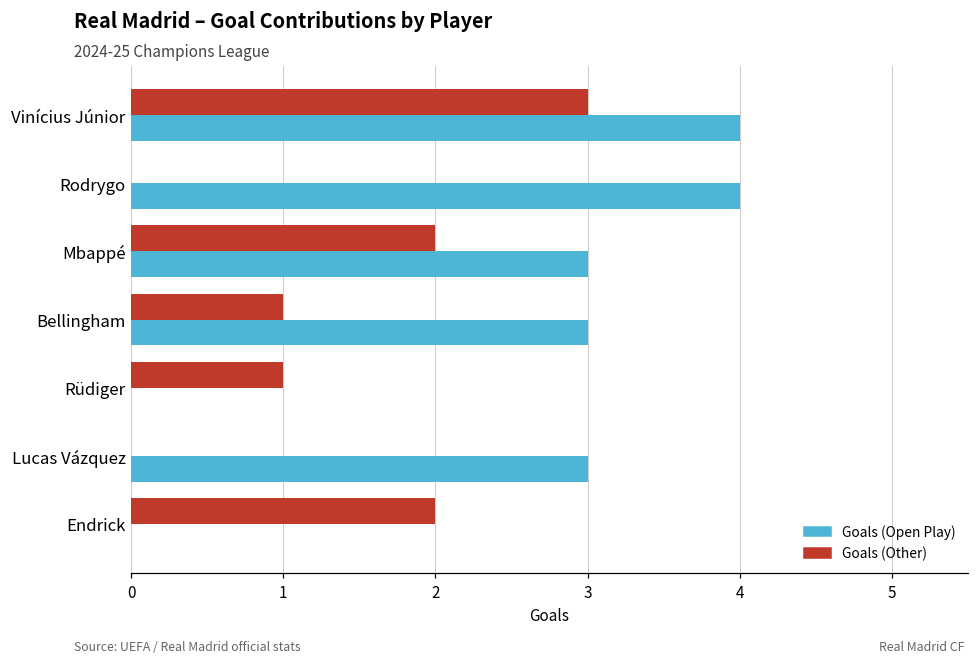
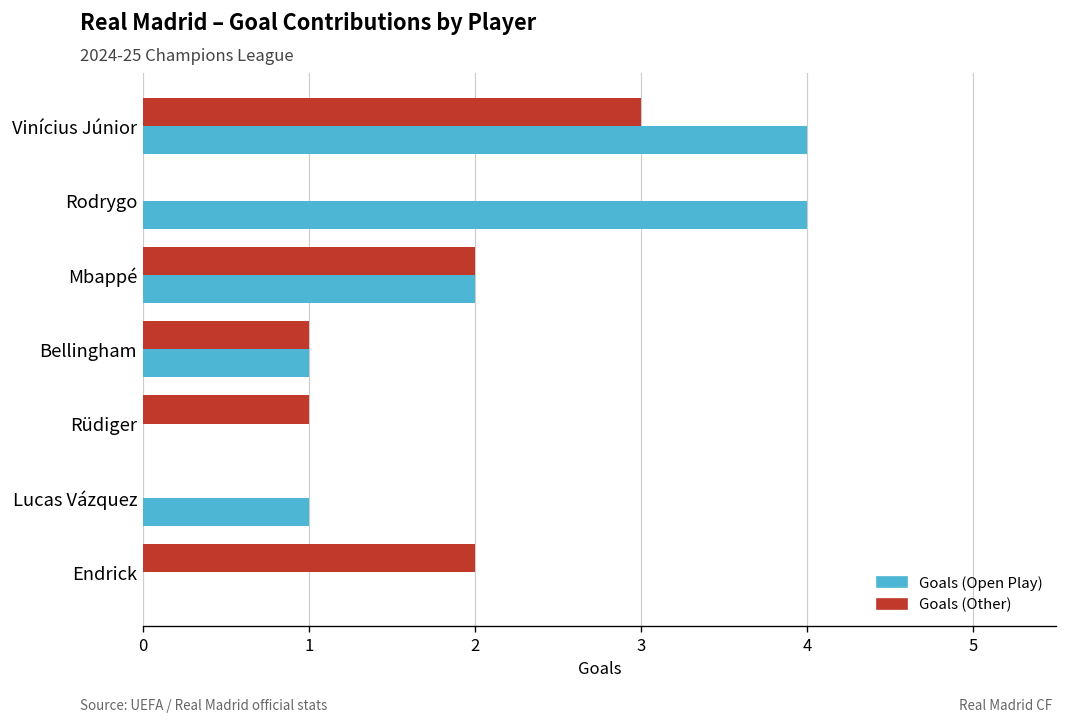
Goals (Open Play), Mbappé: 3 -> 2
Goals (Open Play), Bellingham: 3 -> 1
Goals (Open Play), Lucas Vázquez: 3 -> 1
